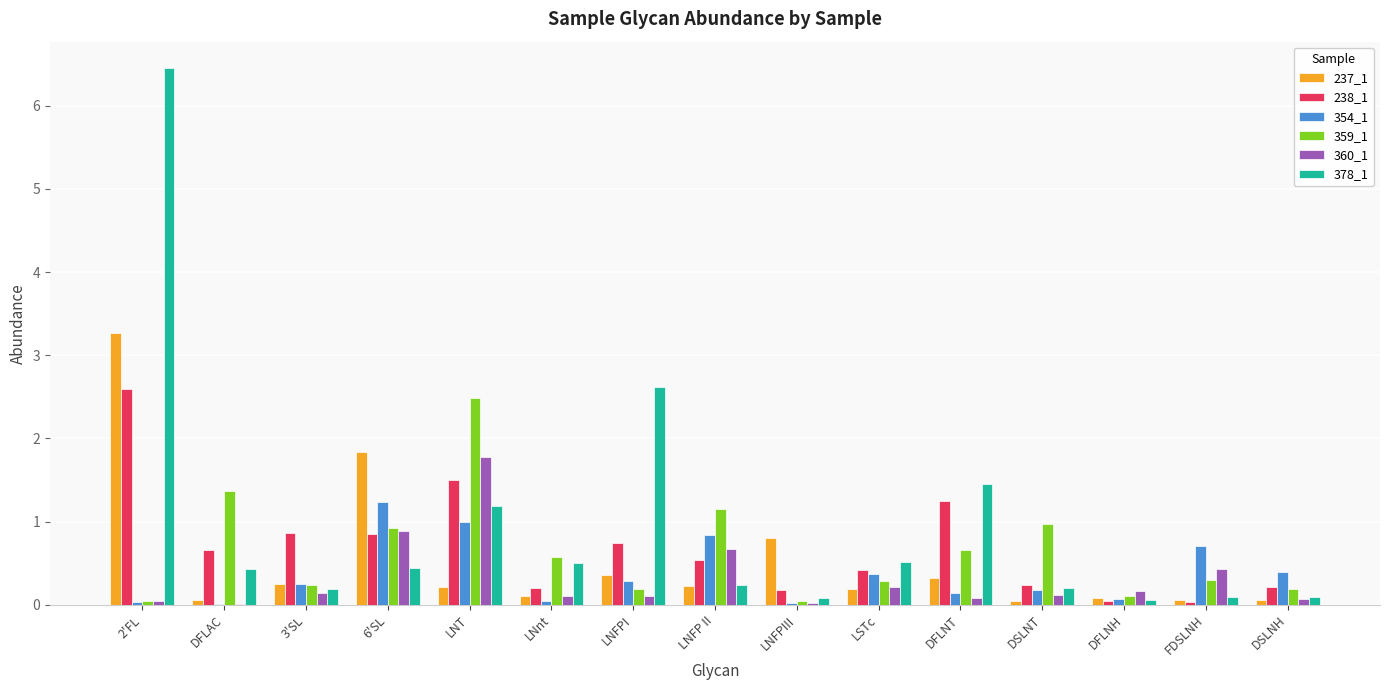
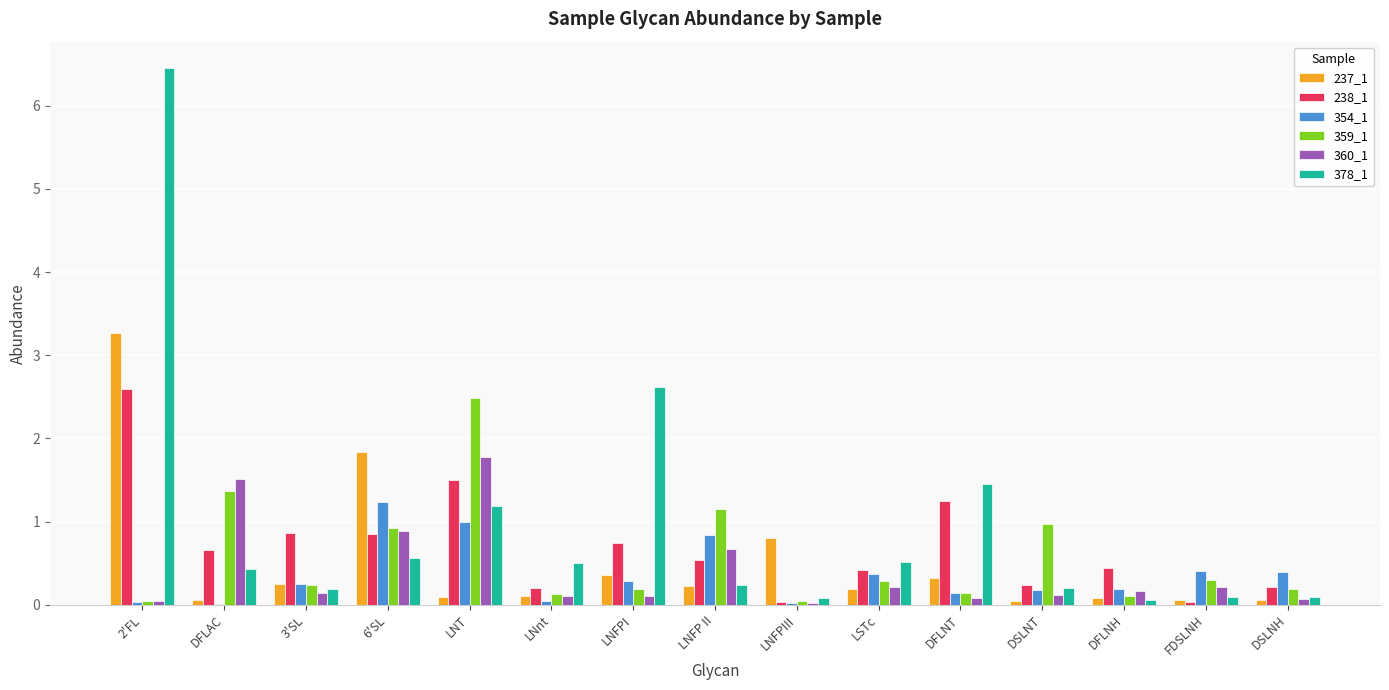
360_1, DFLAC: 0.0 -> 1.5
378_1, 6'SL: 0.4 -> 0.6
237_1, LNT: 0.2 -> 0.1
359_1, LNnt: 0.6 -> 0.1
238_1, LNFPIII: 0.2 -> 0.0
359_1, DFLNT: 0.7 -> 0.1
238_1, DFLNH: 0.1 -> 0.4
354_1, DFLNH: 0.1 -> 0.2
354_1, FDSLNH: 0.7 -> 0.4
360_1, FDSLNH: 0.4 -> 0.2
